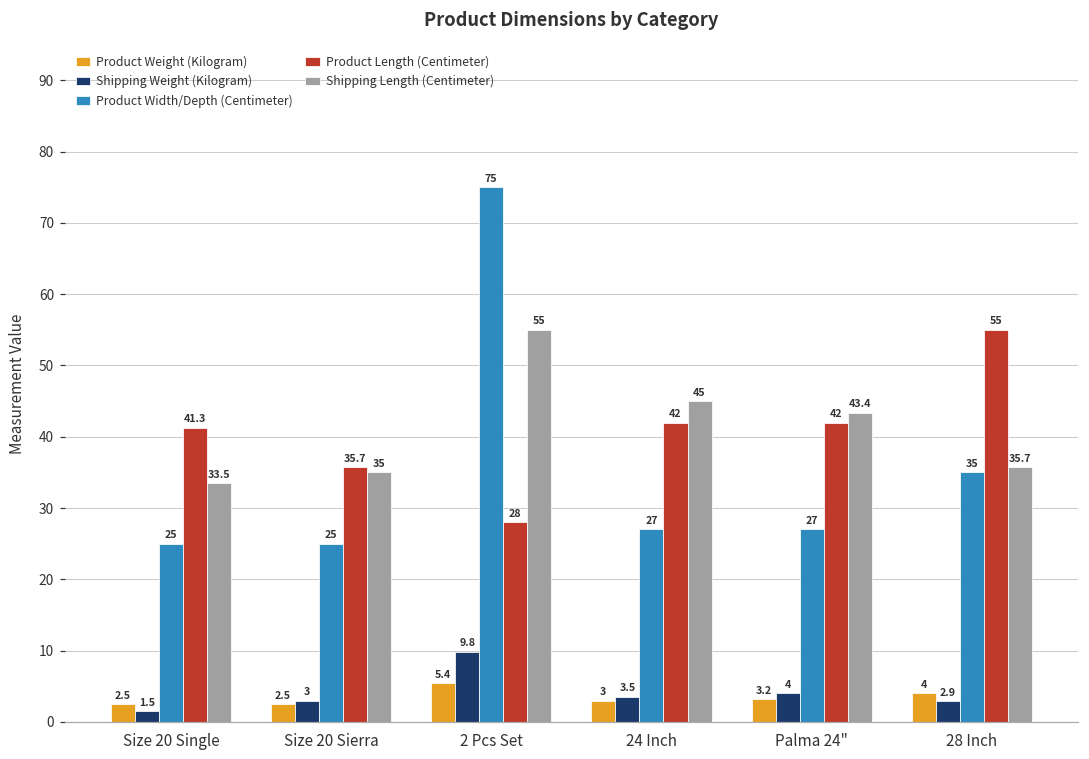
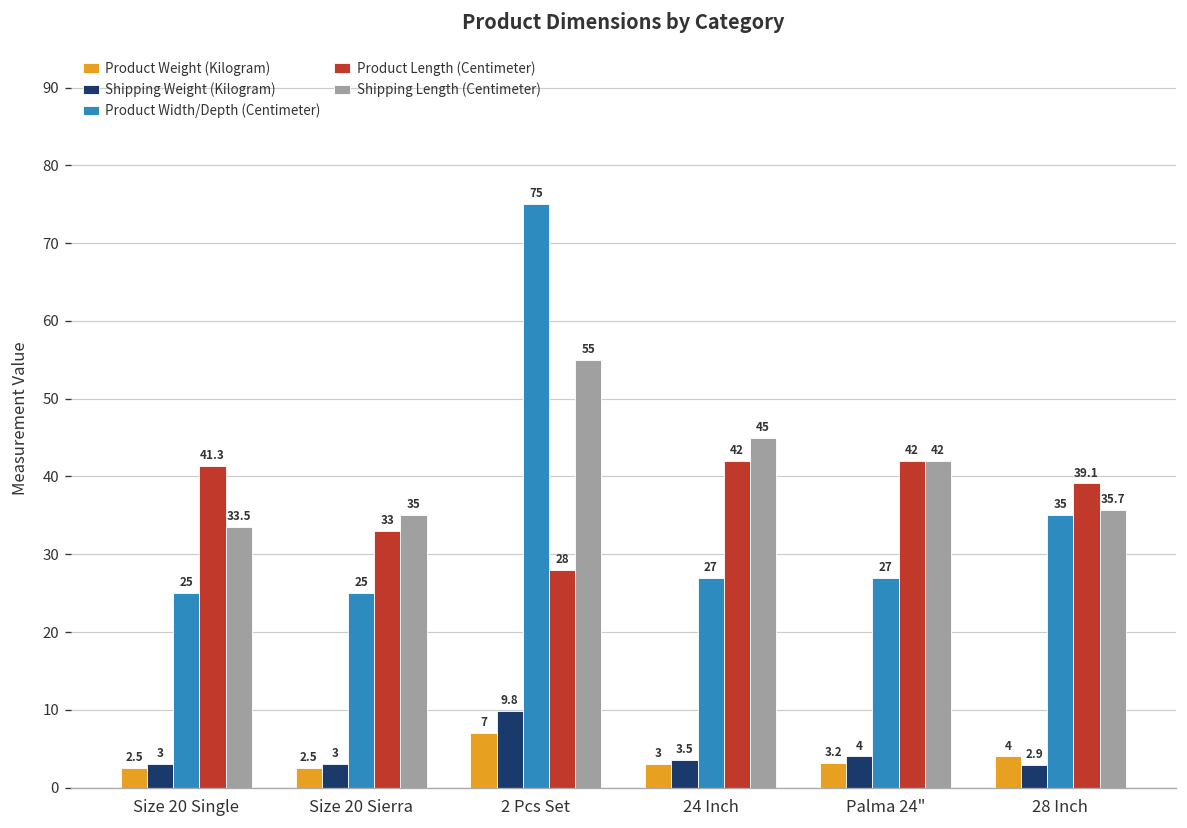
Shipping Weight (Kilogram), Size 20 Single: 1.5 -> 3
Product Length (Centimeter), Size 20 Sierra: 35.7 -> 33
Product Weight (Kilogram), 2 Pcs Set: 5.4 -> 7
Shipping Length (Centimeter), Palma 24": 43.4 -> 42
Product Length (Centimeter), 28 Inch: 55 -> 39.1
